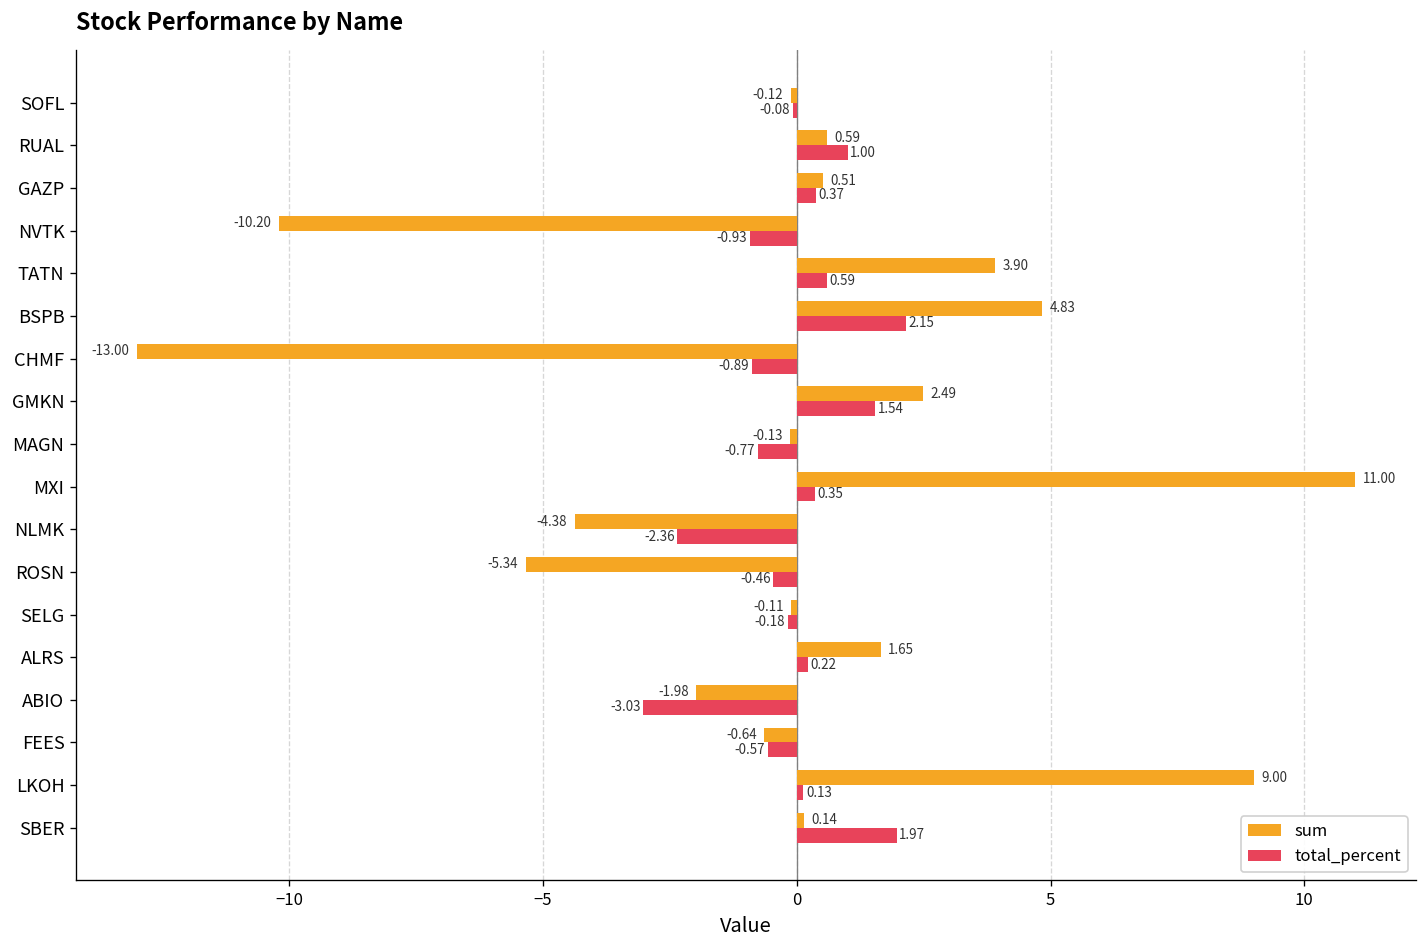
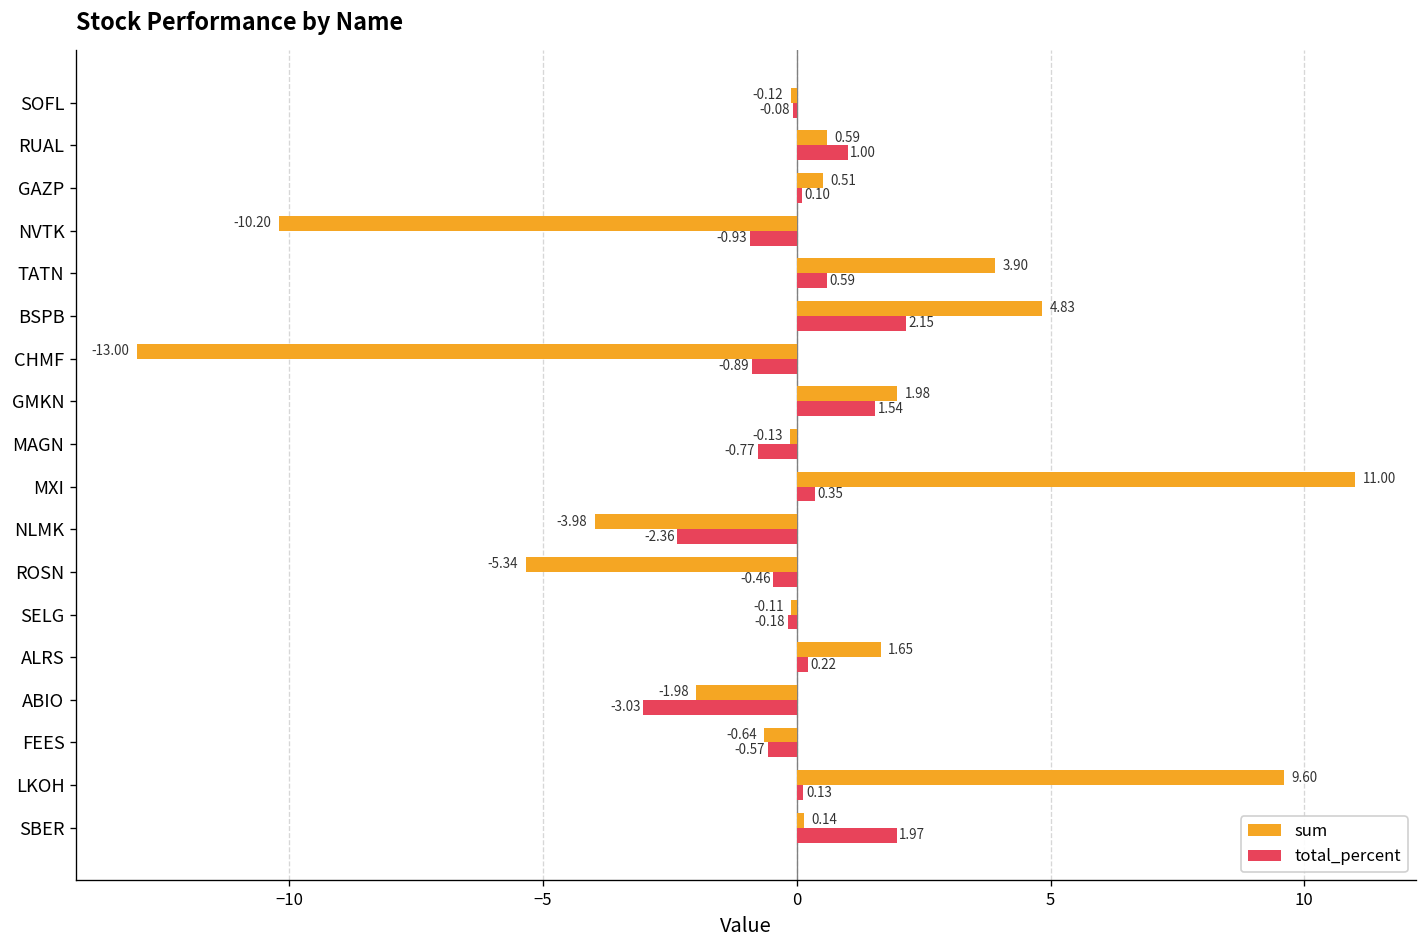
total_percent, GAZP: 0.37 -> 0.10
sum, GMKN: 2.49 -> 1.98
sum, NLMK: -4.38 -> -3.98
sum, LKOH: 9.00 -> 9.60
